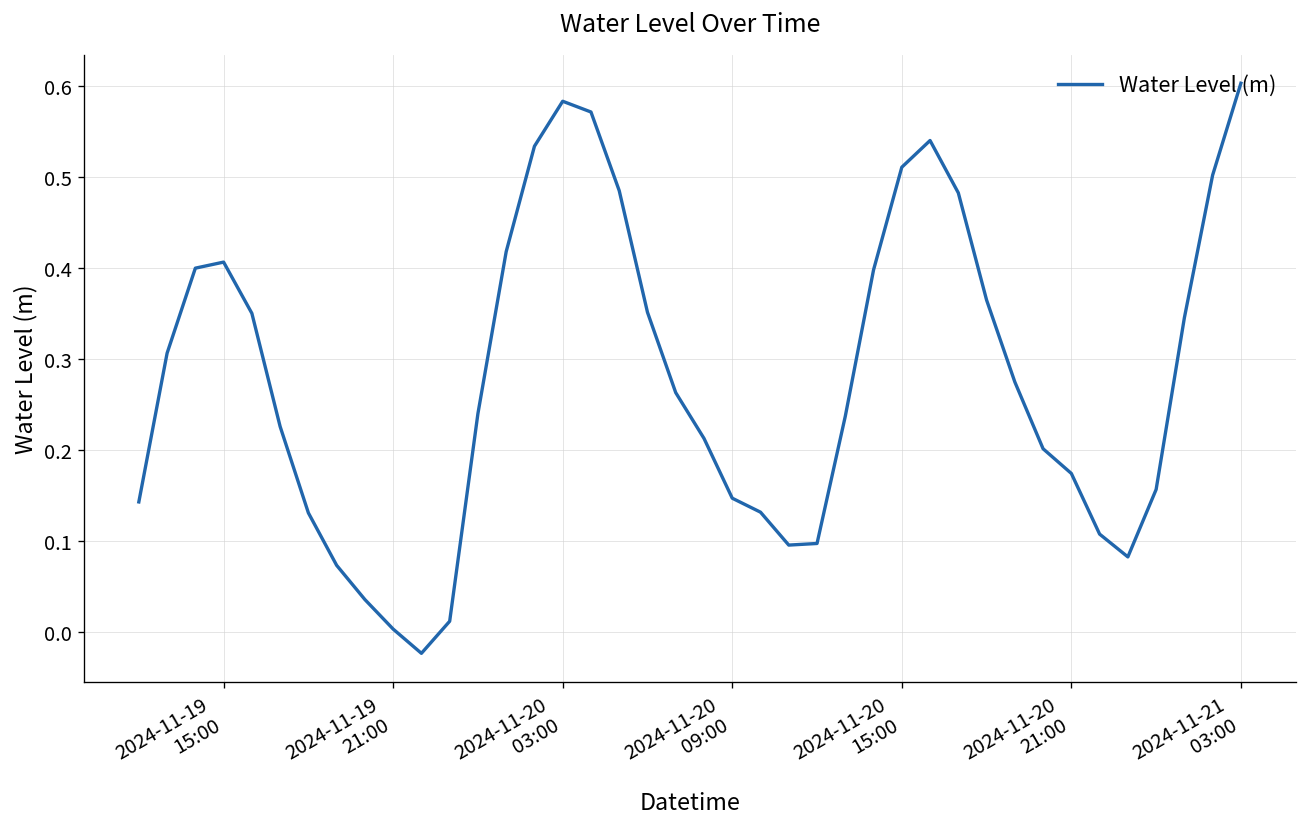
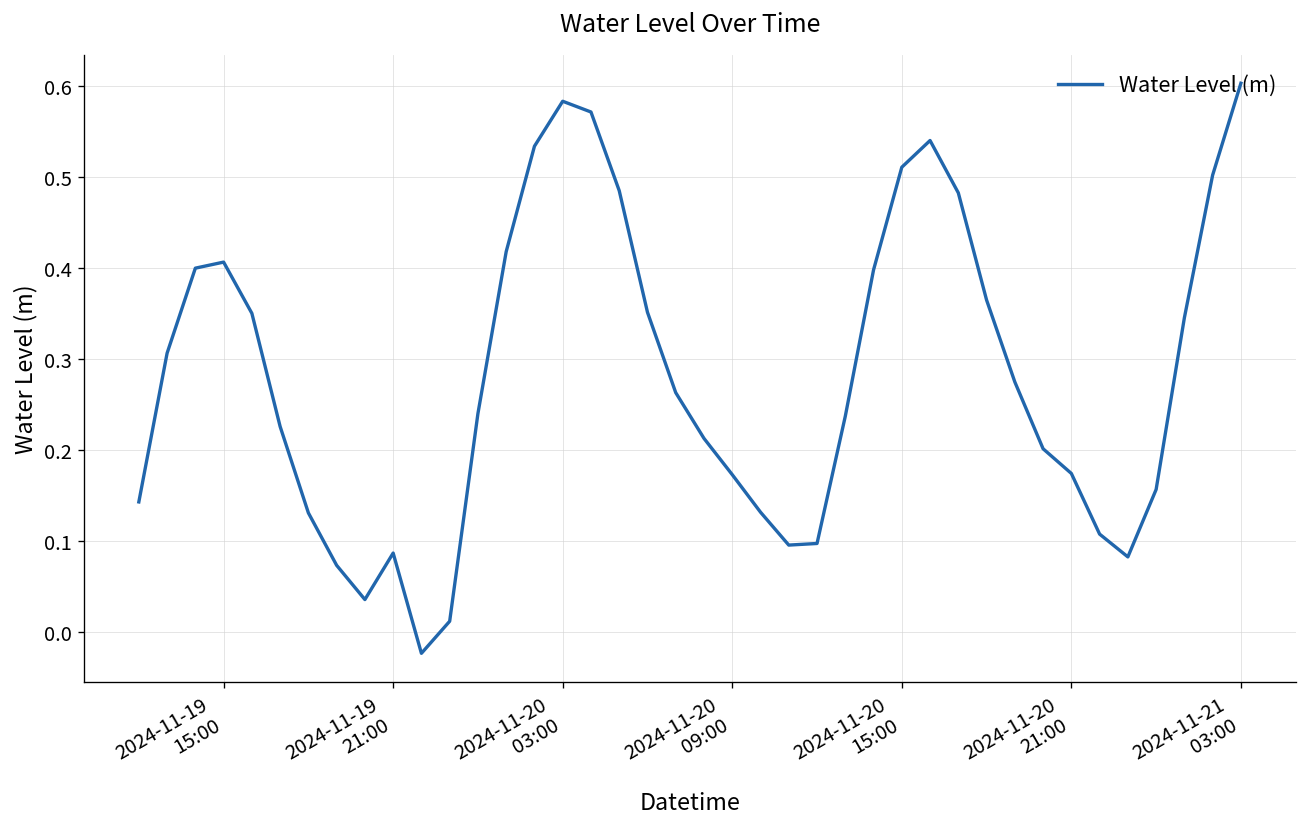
2024-11-19 21:00: 0.00 -> 0.09
2024-11-20 09:00: 0.15 -> 0.17
